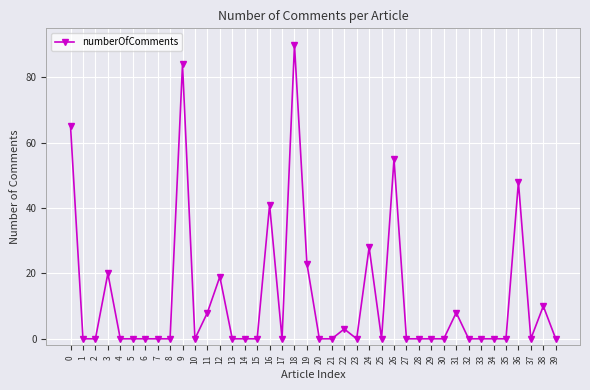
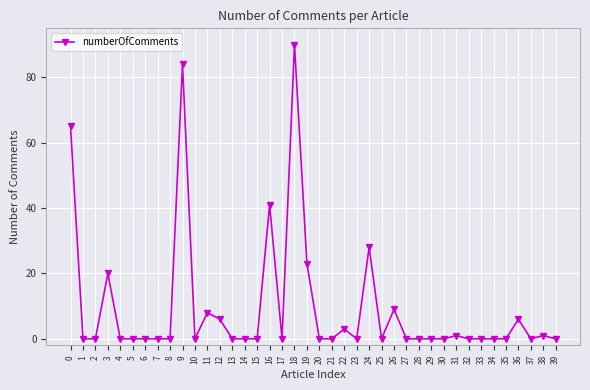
12: 19 -> 6
26: 55 -> 9
31: 8 -> 1
36: 48 -> 6
38: 10 -> 1
